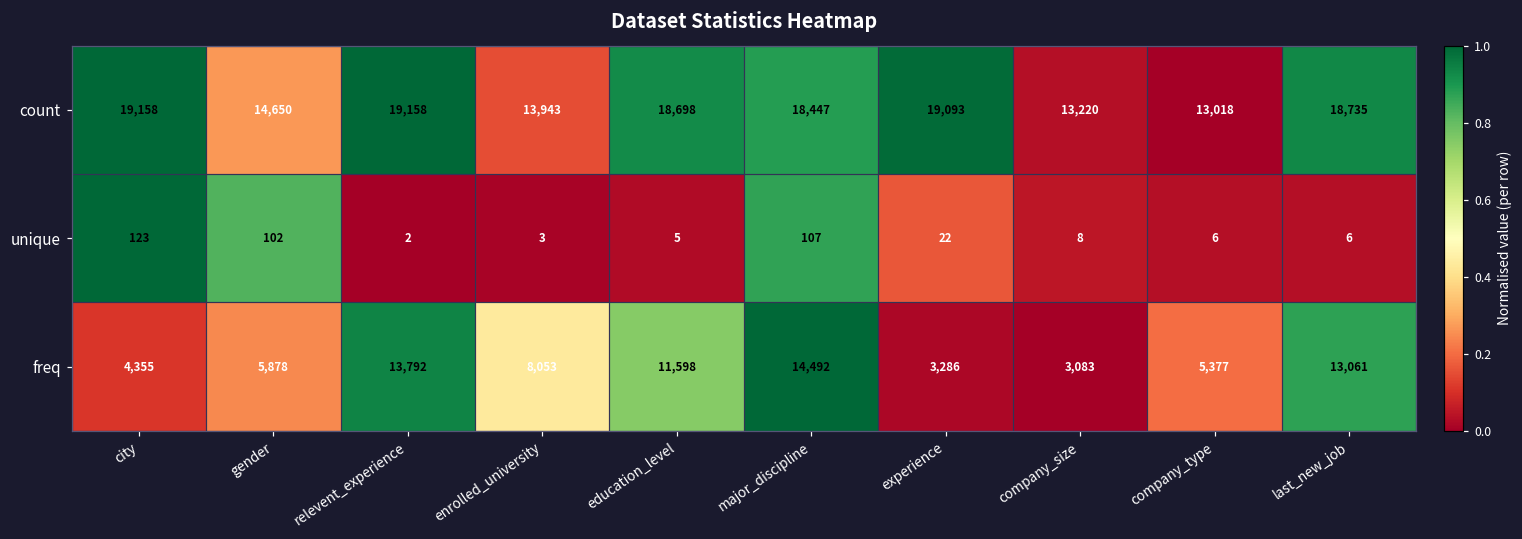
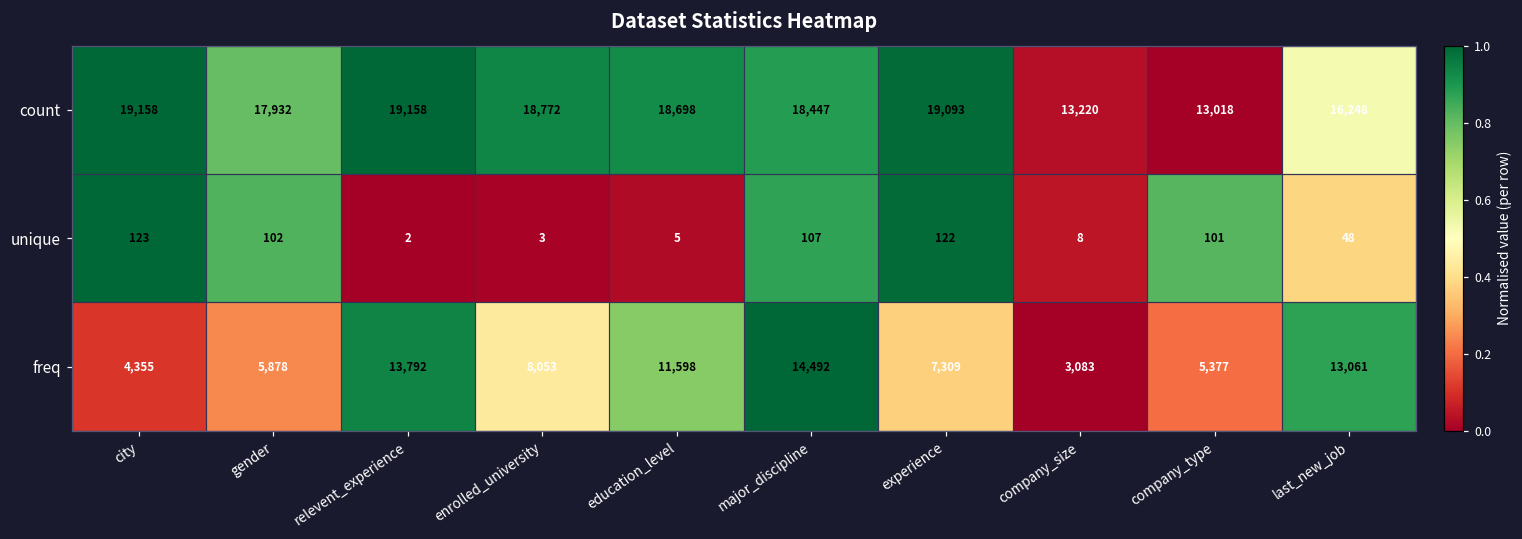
count, gender: 14,650 -> 17,932
count, enrolled_university: 13,943 -> 18,772
count, last_new_job: 18,735 -> 16,248
unique, experience: 22 -> 122
unique, company_type: 6 -> 101
unique, last_new_job: 6 -> 48
freq, experience: 3,286 -> 7,309
